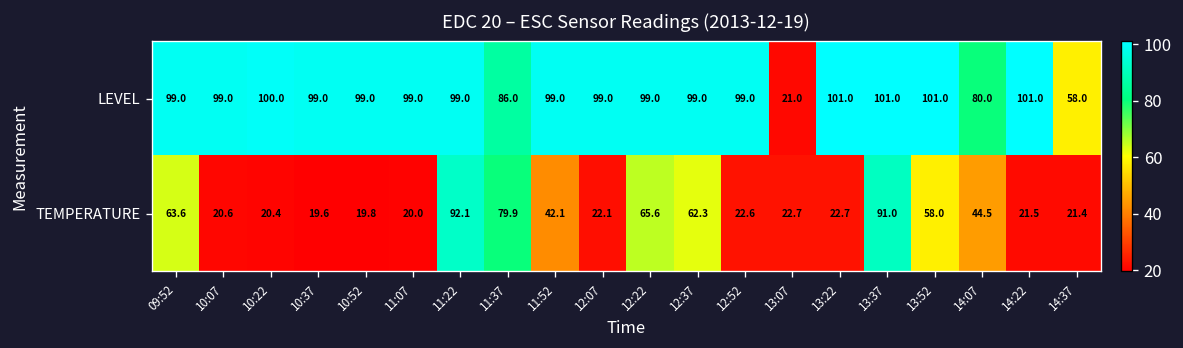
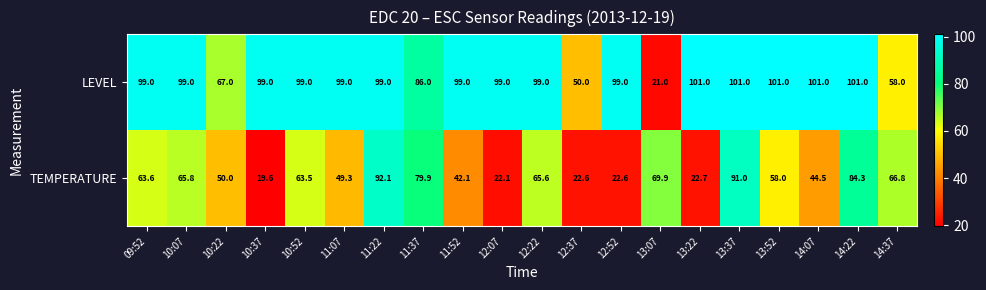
LEVEL, 10:22: 100.0 -> 67.0
LEVEL, 12:37: 99.0 -> 50.0
LEVEL, 14:07: 80.0 -> 101.0
TEMPERATURE, 10:07: 20.6 -> 65.8
TEMPERATURE, 10:22: 20.4 -> 50.0
TEMPERATURE, 10:52: 19.8 -> 63.5
TEMPERATURE, 11:07: 20.0 -> 49.3
TEMPERATURE, 12:37: 62.3 -> 22.6
TEMPERATURE, 13:07: 22.7 -> 69.9
TEMPERATURE, 14:22: 21.5 -> 84.3
TEMPERATURE, 14:37: 21.4 -> 66.8
